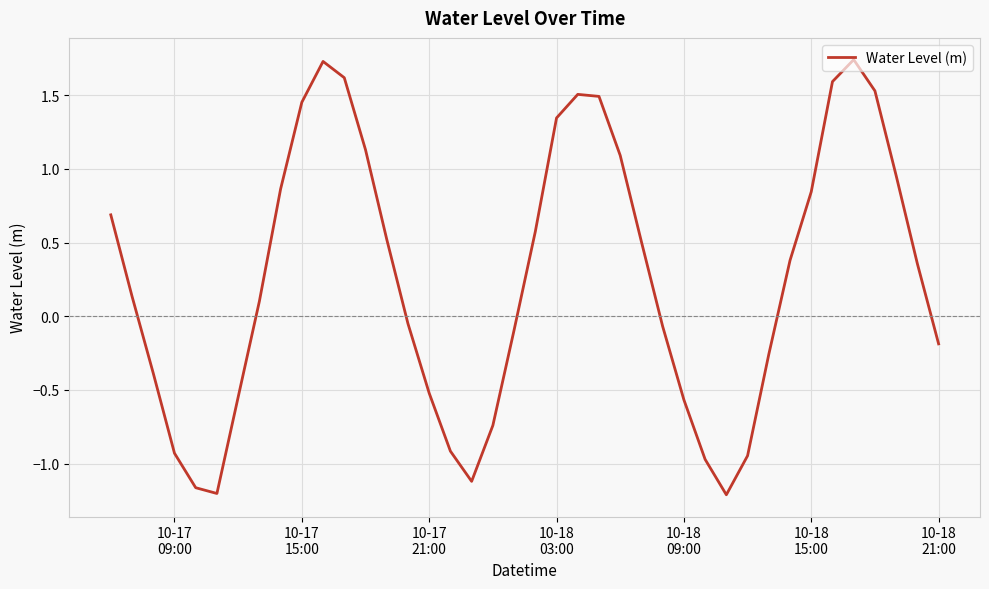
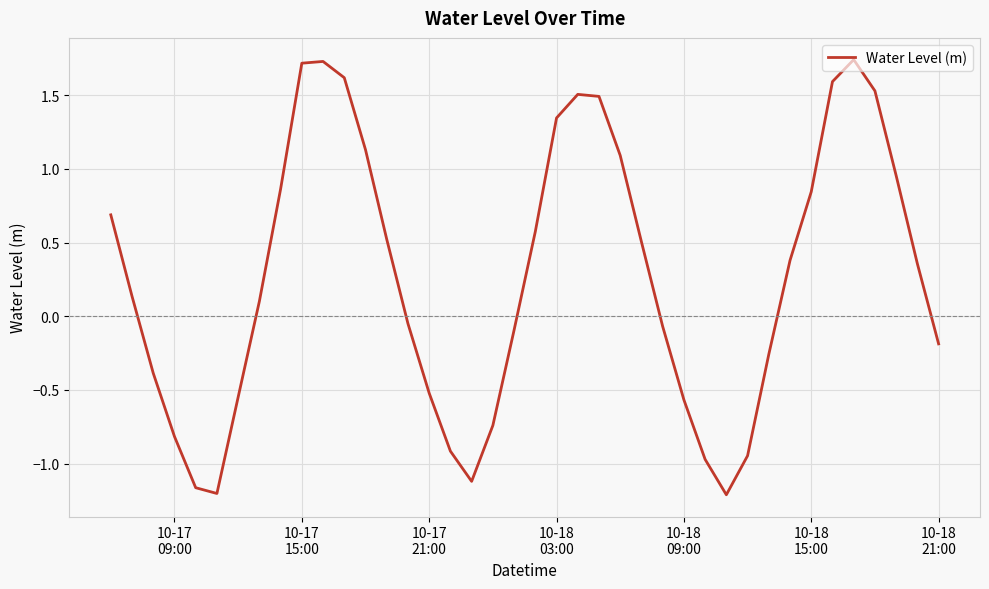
10-17 09:00: -0.93 -> -0.82
10-17 15:00: 1.45 -> 1.72
